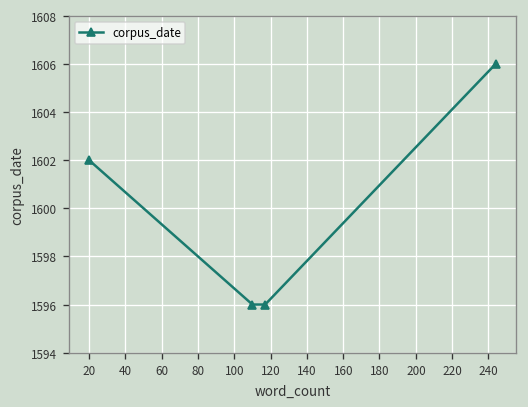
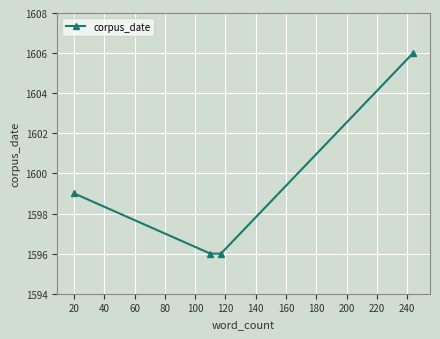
20: 1602 -> 1599
